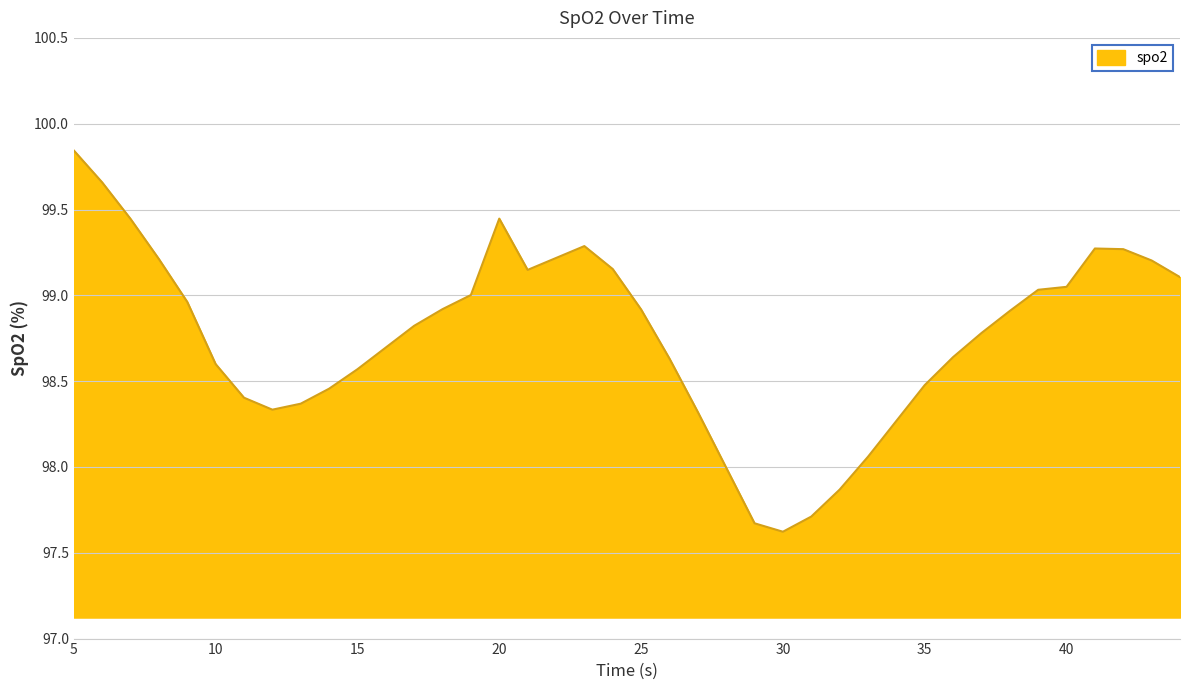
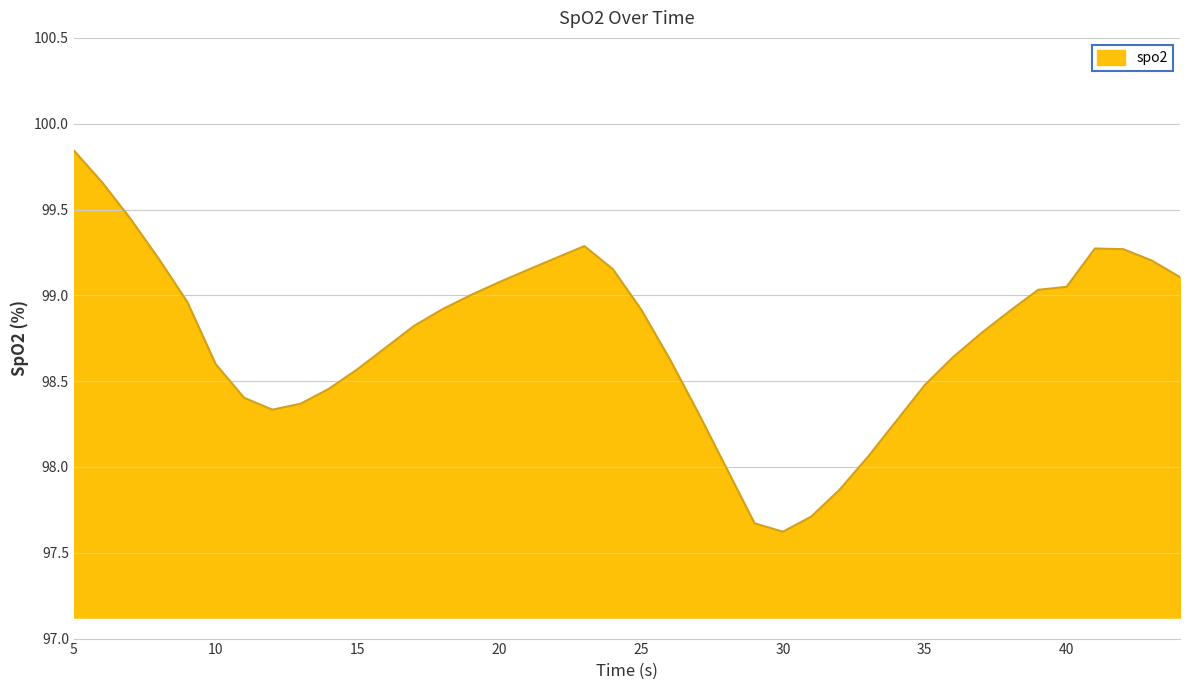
20: 99.45 -> 99.08
